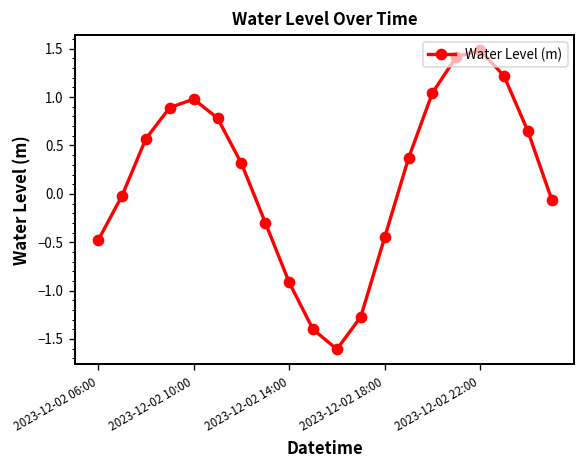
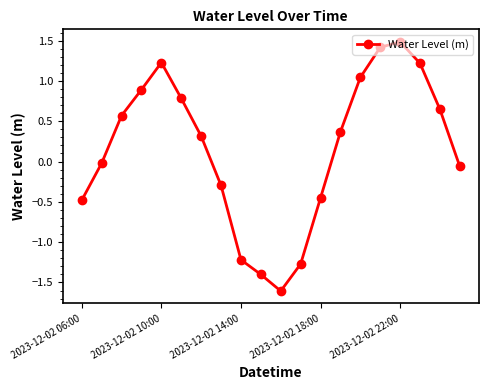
2023-12-02 10:00: 1.0 -> 1.2
2023-12-02 14:00: -0.9 -> -1.2
